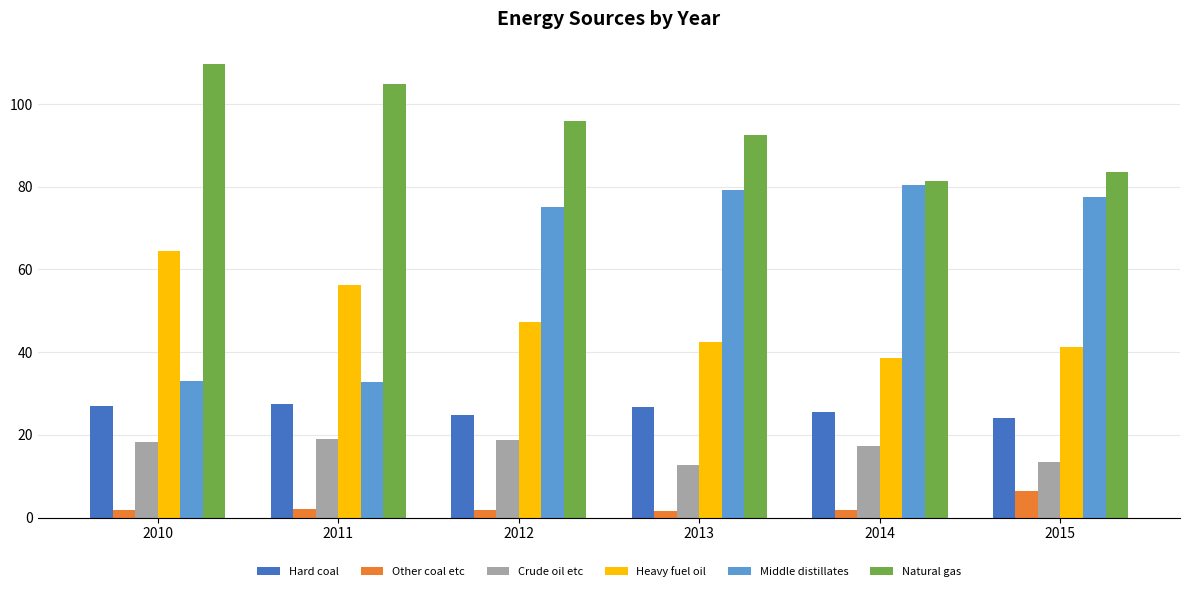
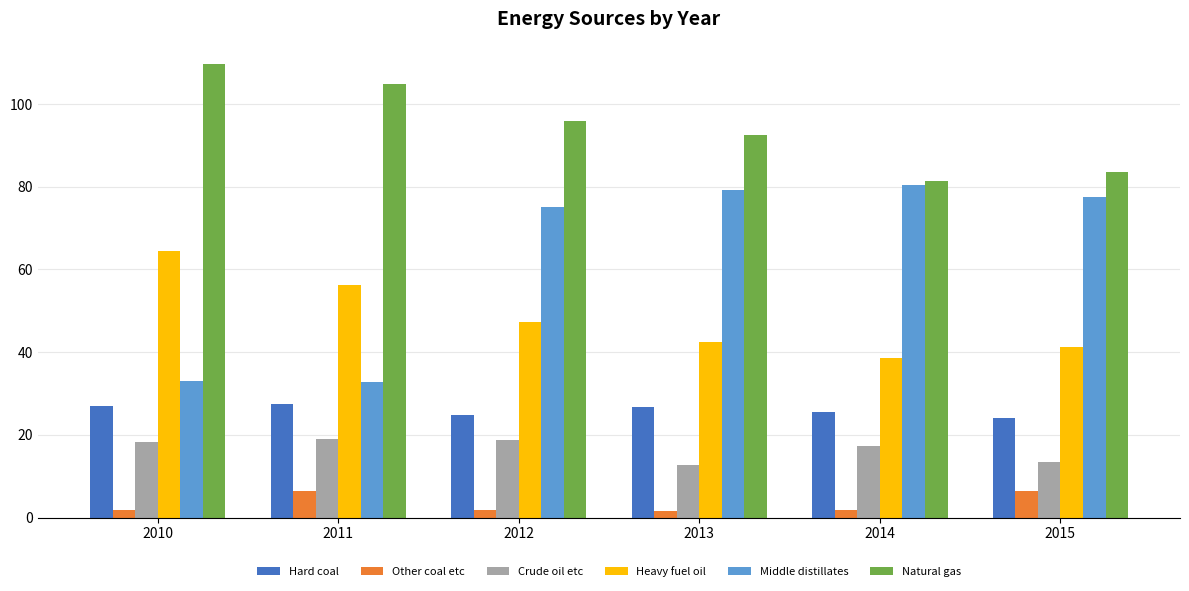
Other coal etc, 2011: 2 -> 6
